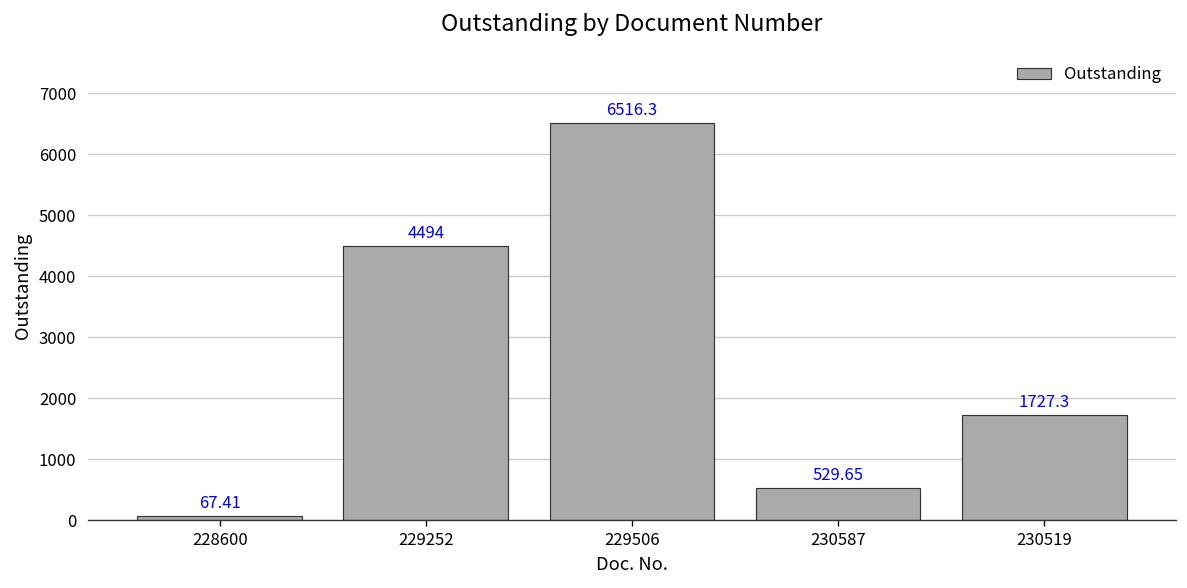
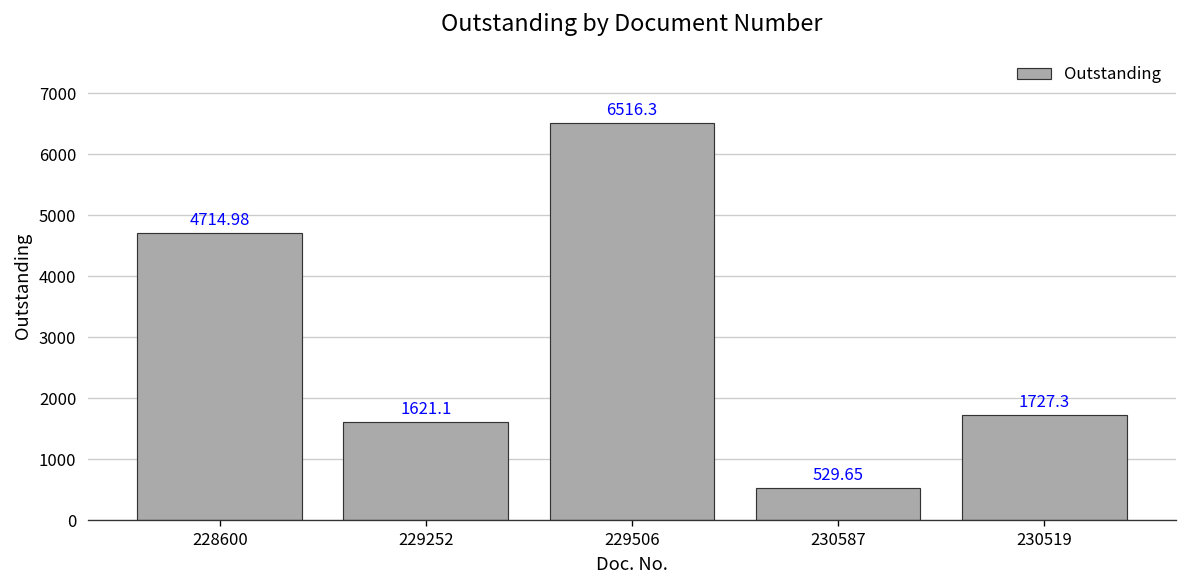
228600: 67.41 -> 4714.98
229252: 4494 -> 1621.1
